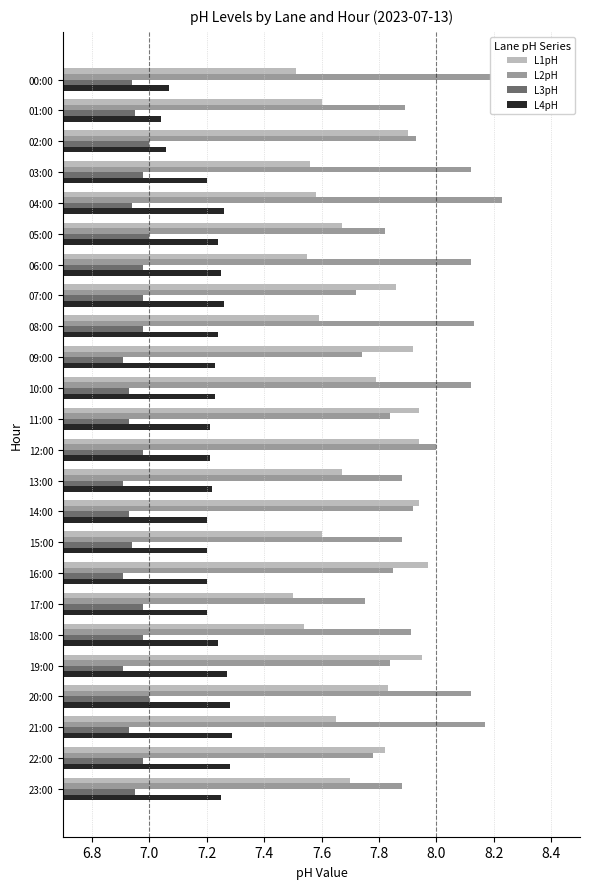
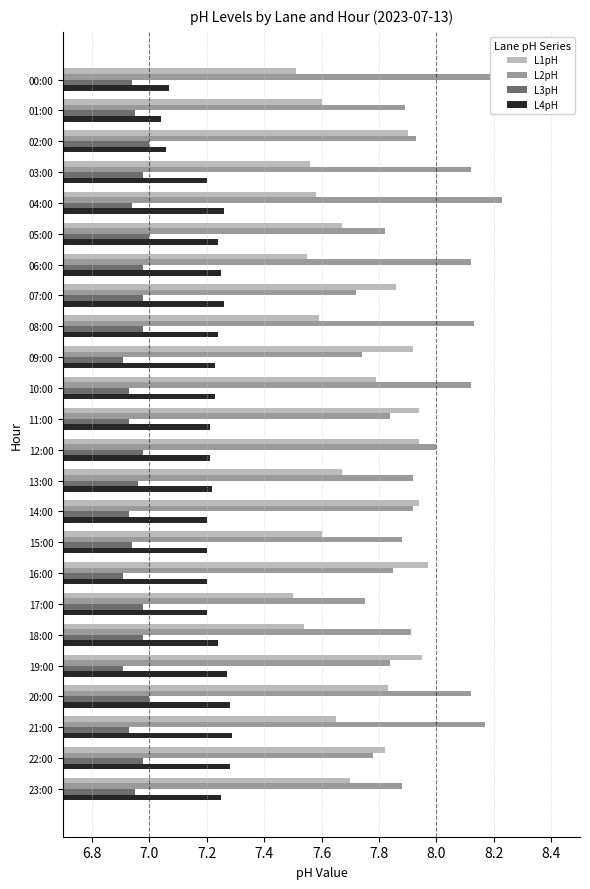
L2pH, 13:00: 7.88 -> 7.92
L3pH, 13:00: 6.91 -> 6.96
